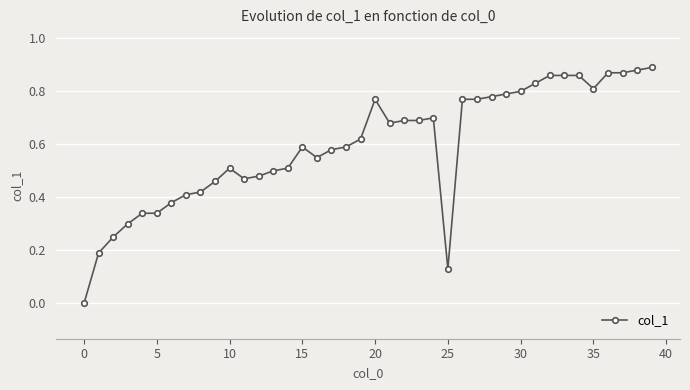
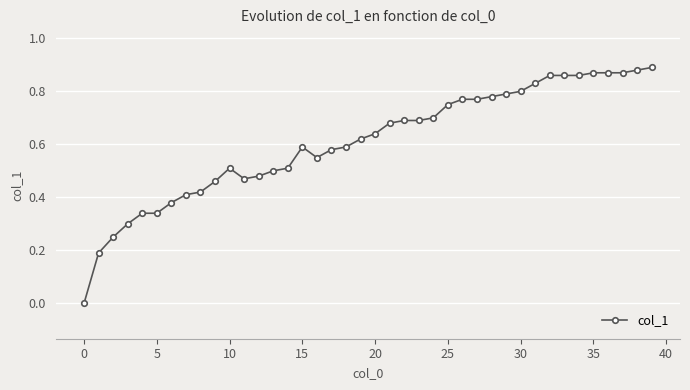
20: 0.77 -> 0.64
25: 0.13 -> 0.75
35: 0.81 -> 0.87
